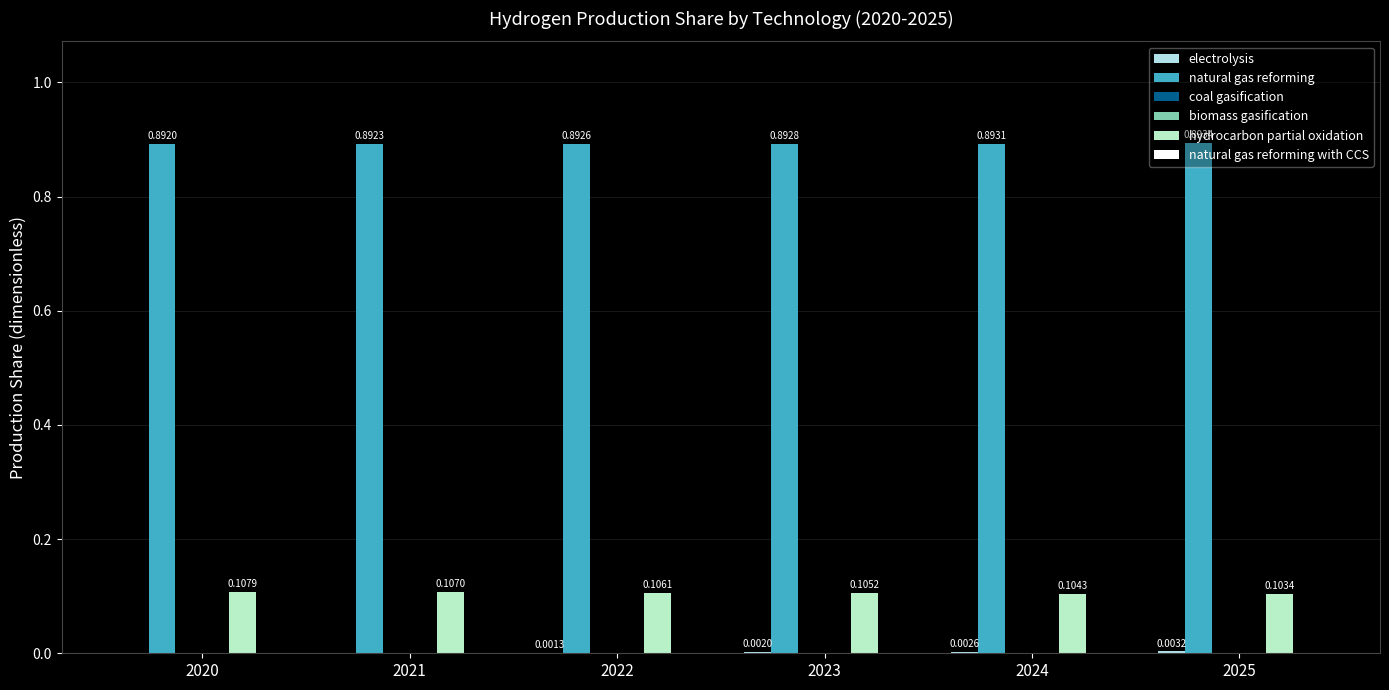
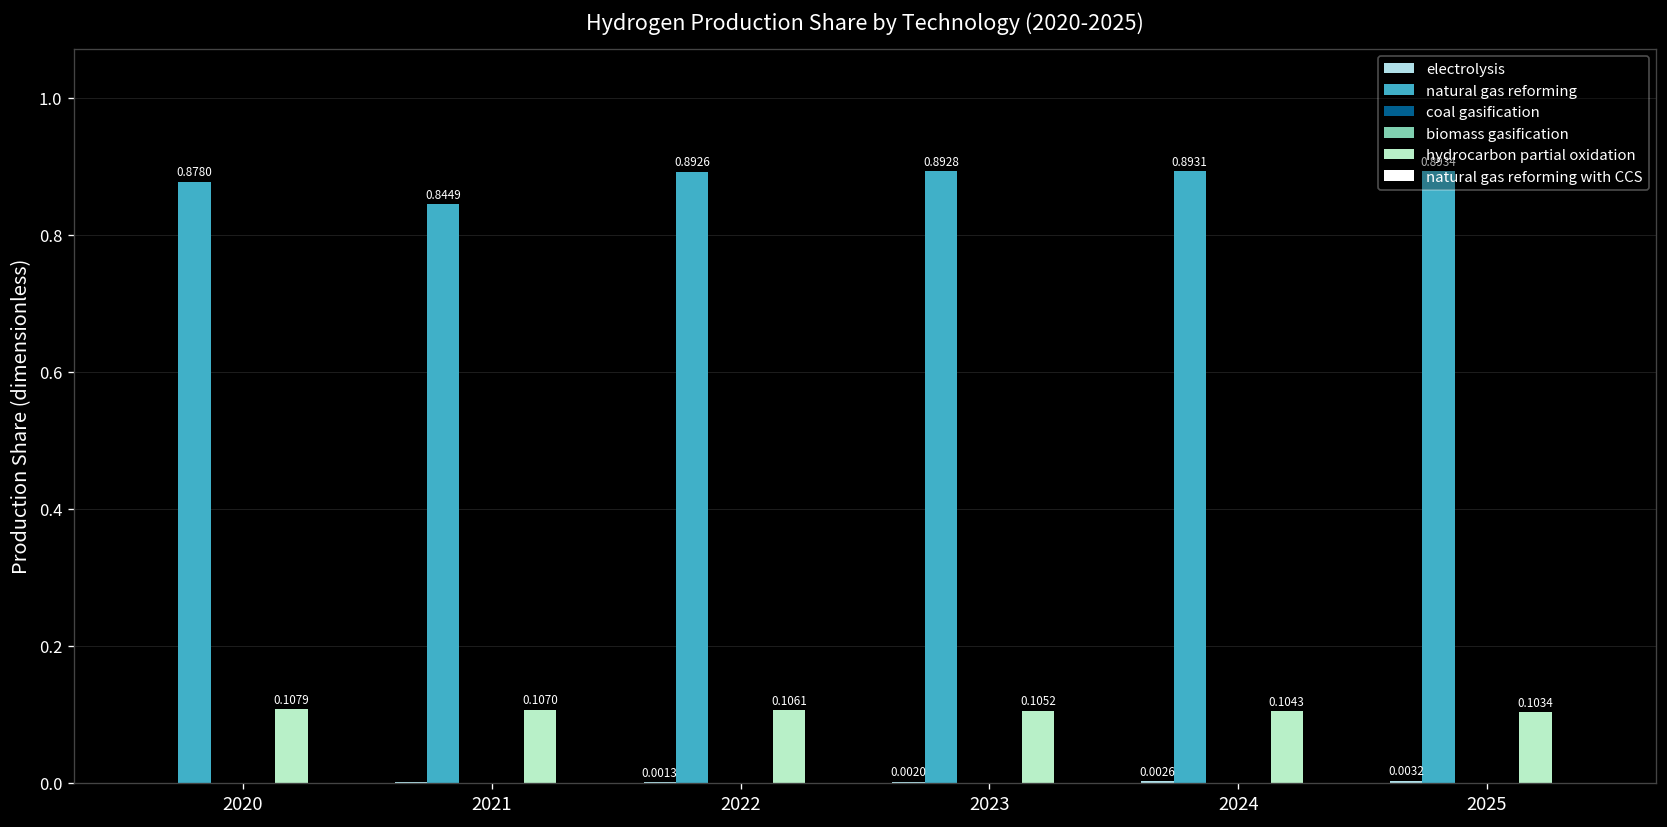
natural gas reforming, 2020: 0.8920 -> 0.8780
natural gas reforming, 2021: 0.8923 -> 0.8449
